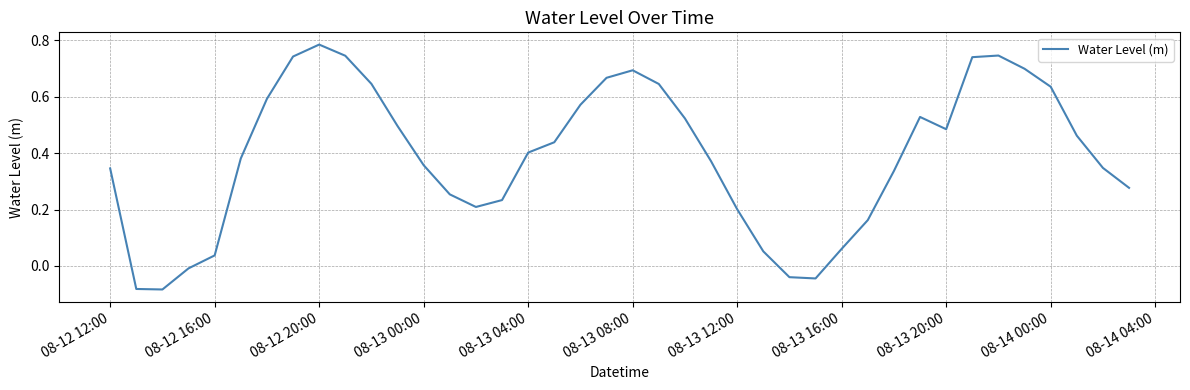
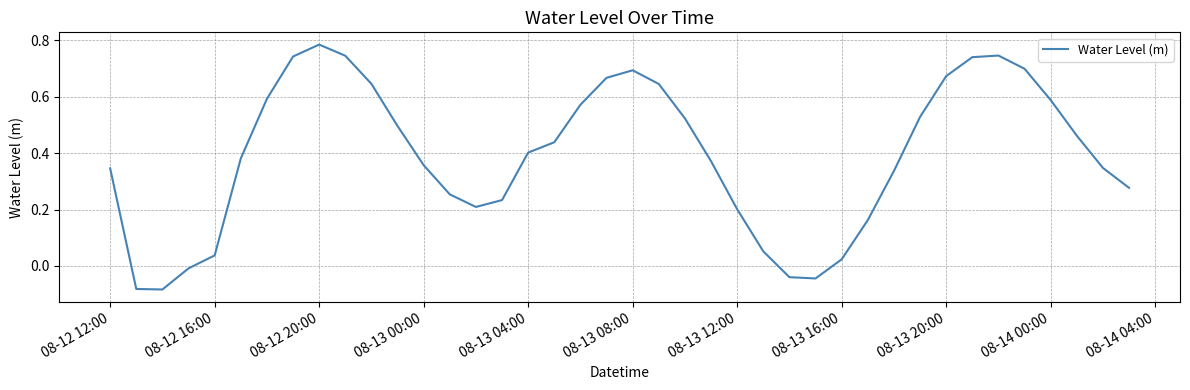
08-13 16:00: 0.06 -> 0.02
08-13 20:00: 0.48 -> 0.67
08-14 00:00: 0.64 -> 0.59
